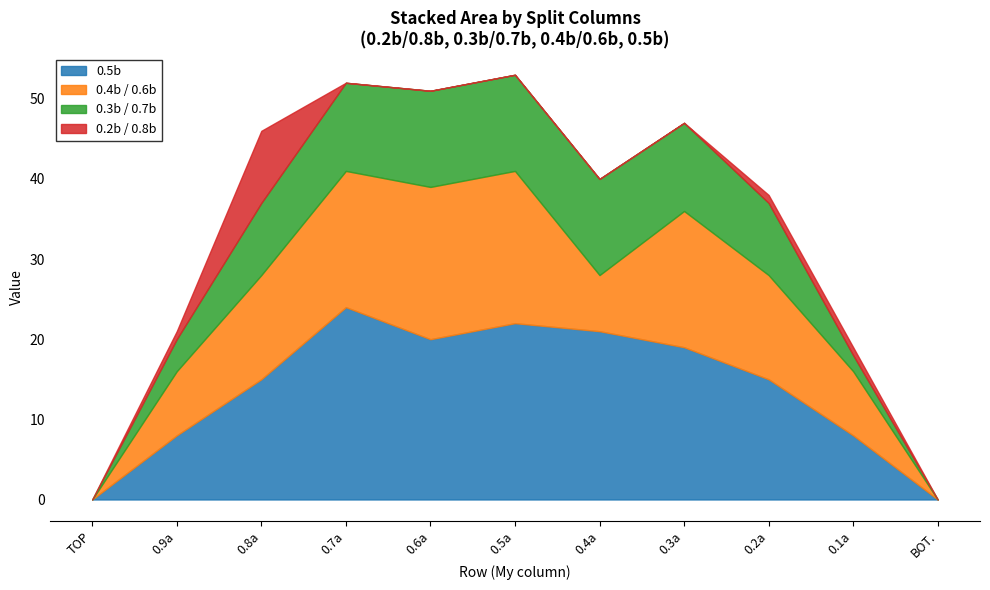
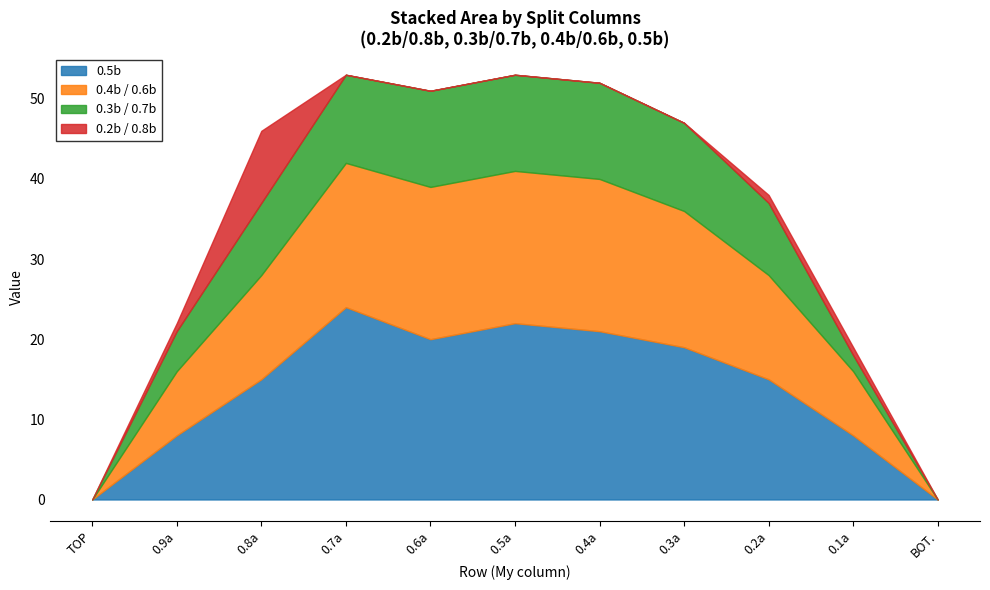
0.3b / 0.7b, 0.9a: 4 -> 5
0.4b / 0.6b, 0.7a: 17 -> 18
0.4b / 0.6b, 0.4a: 7 -> 19
